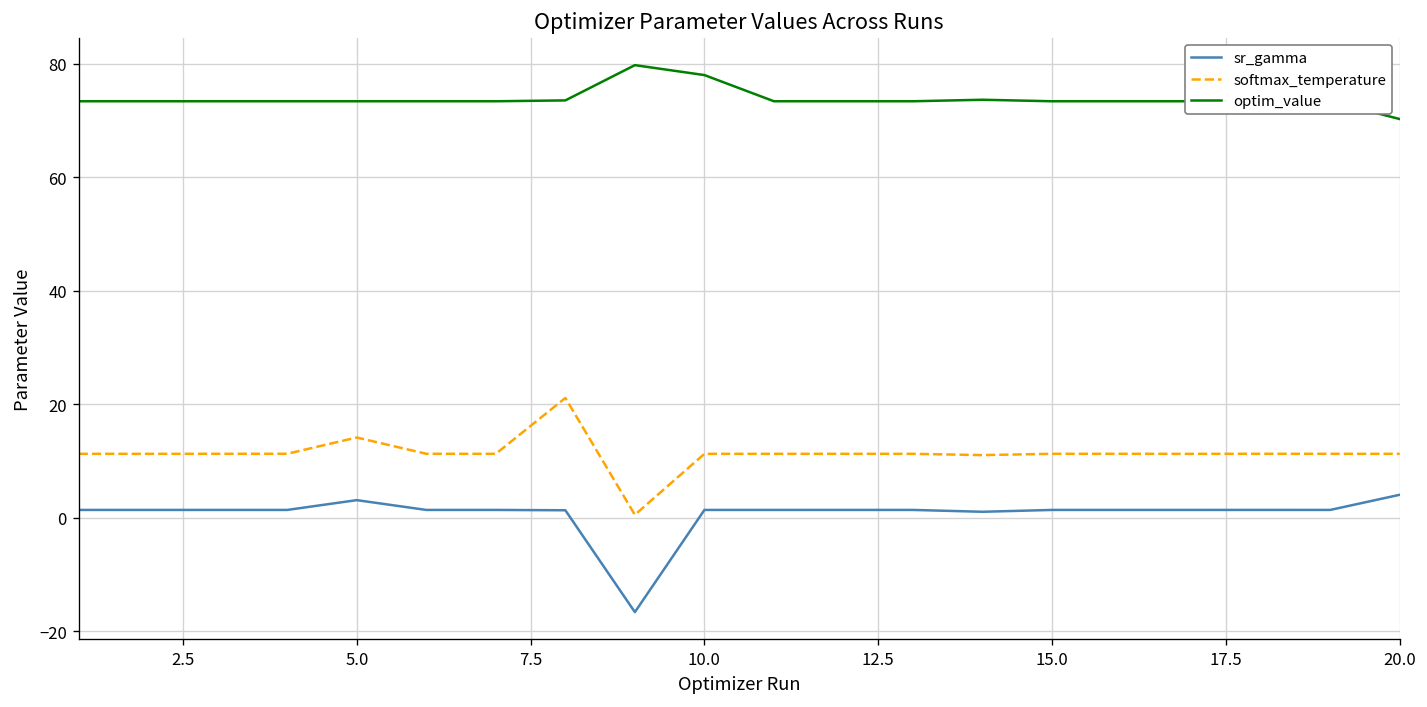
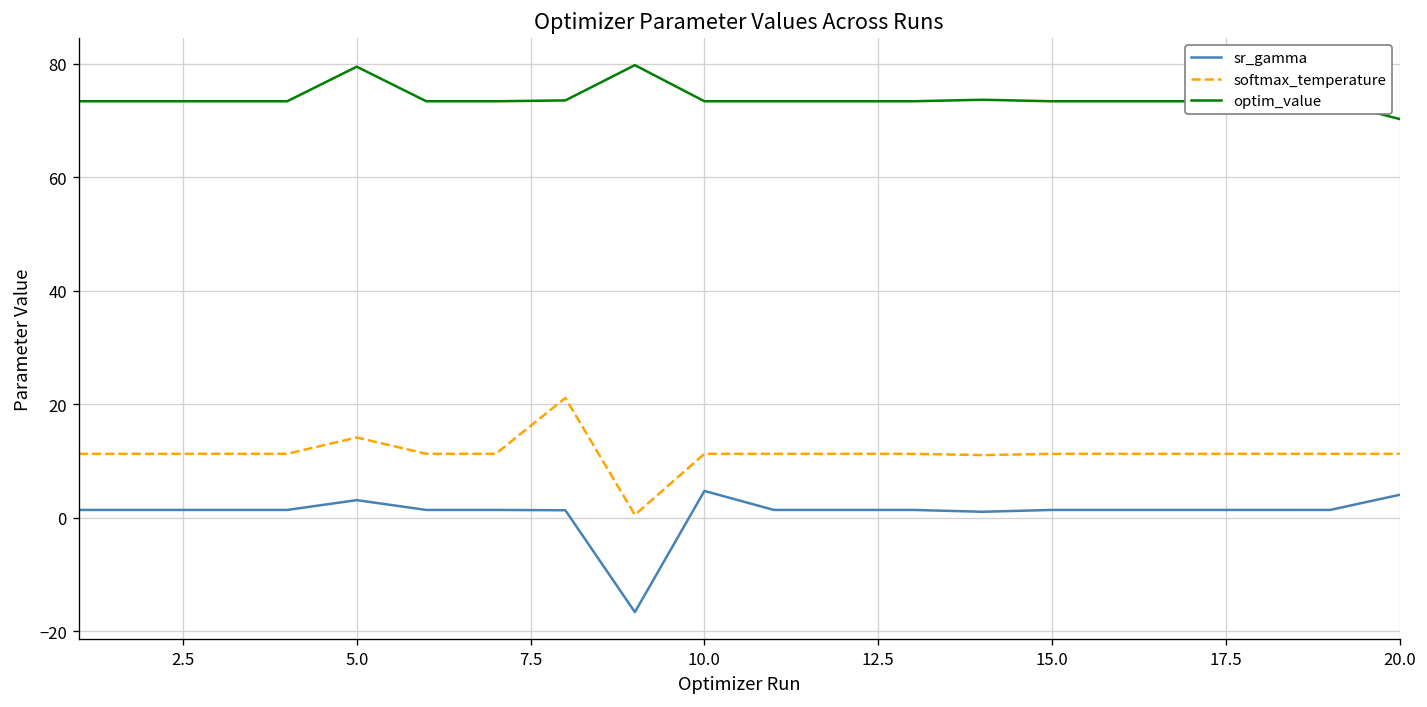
optim_value, 5.0: 73 -> 79
sr_gamma, 10.0: 1 -> 5
optim_value, 10.0: 78 -> 73
